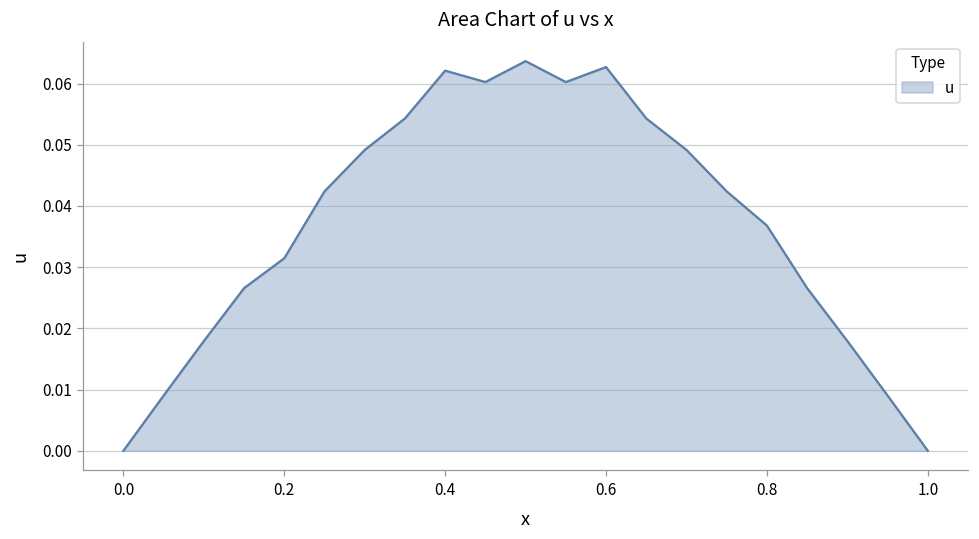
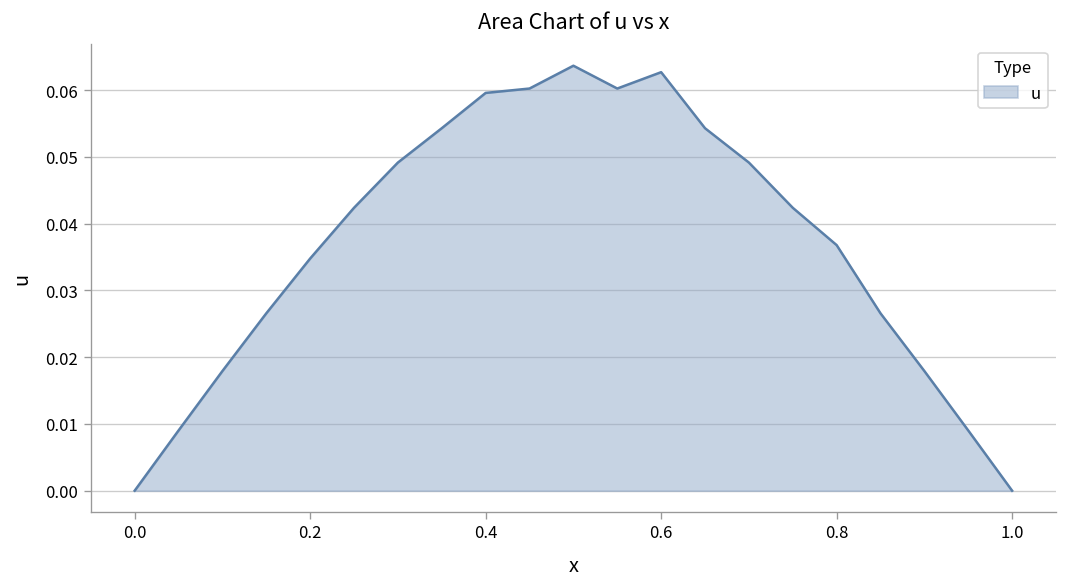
0.2: 0.031 -> 0.035
0.4: 0.062 -> 0.060
